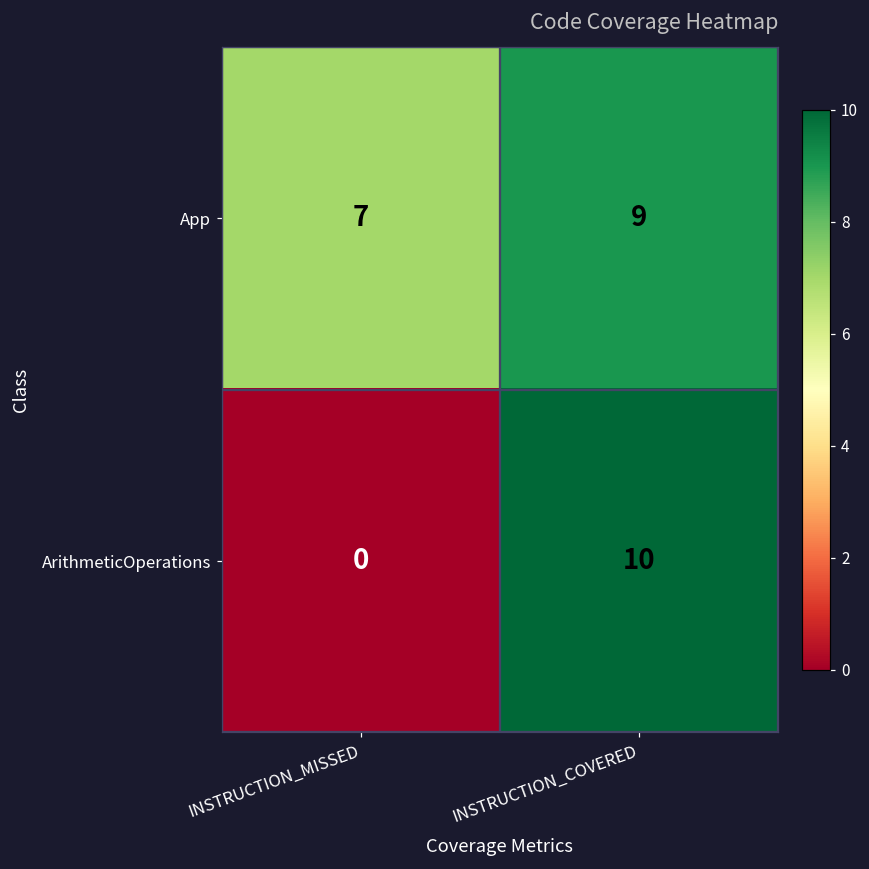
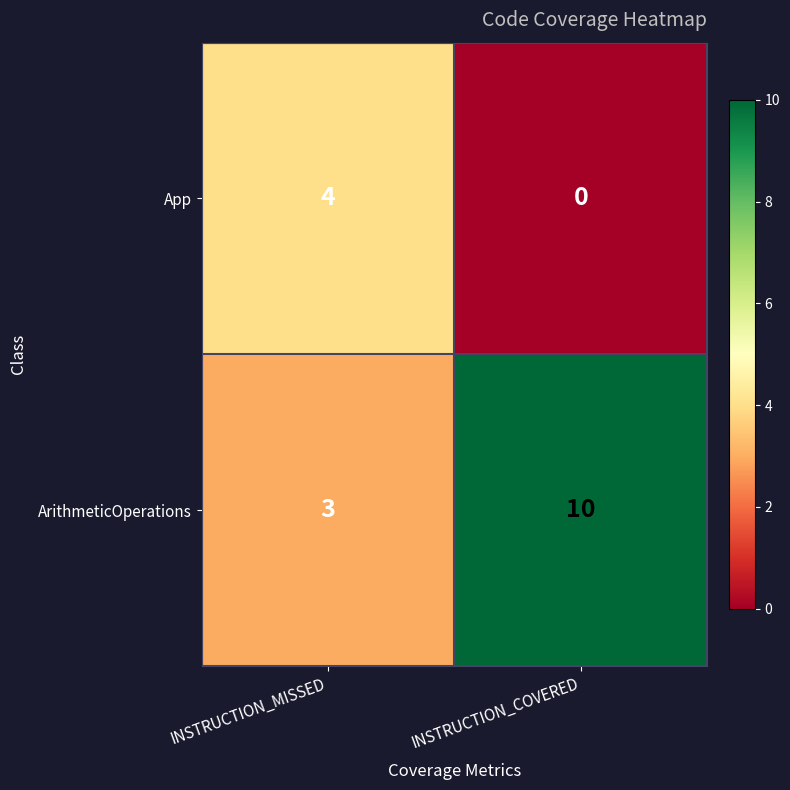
App, INSTRUCTION_MISSED: 7 -> 4
App, INSTRUCTION_COVERED: 9 -> 0
ArithmeticOperations, INSTRUCTION_MISSED: 0 -> 3
